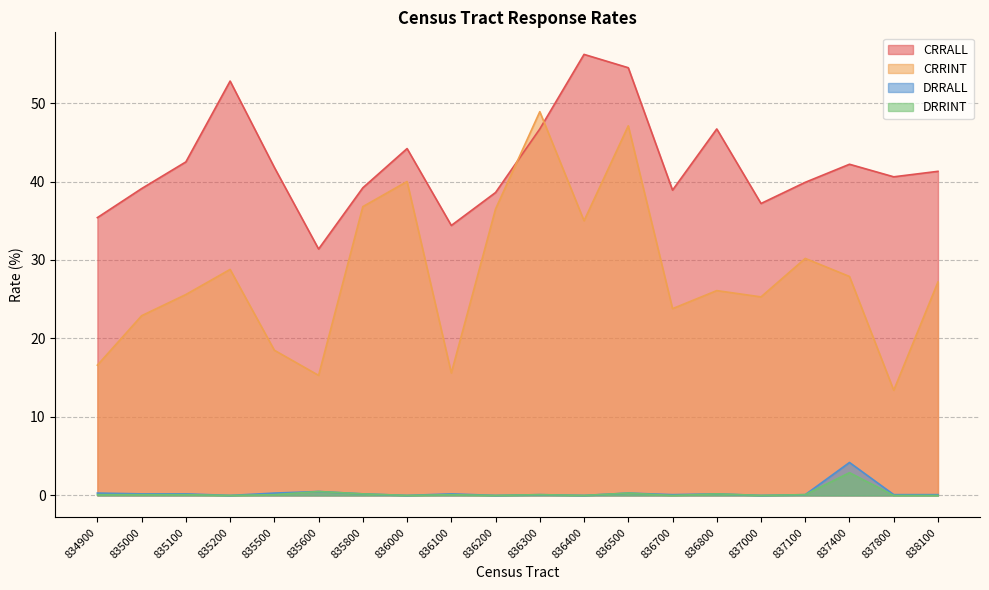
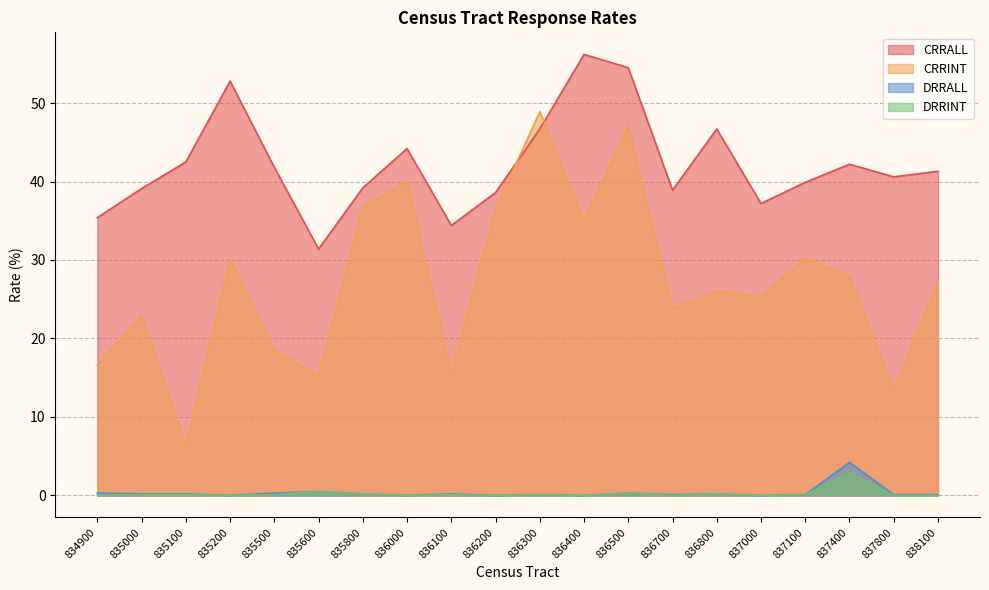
CRRINT, 835100: 26 -> 6
CRRINT, 835200: 29 -> 30
